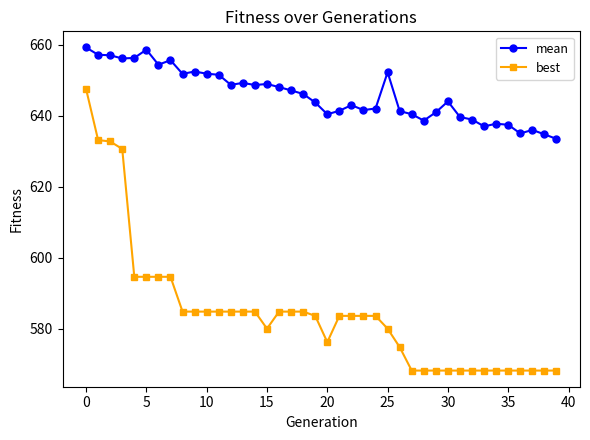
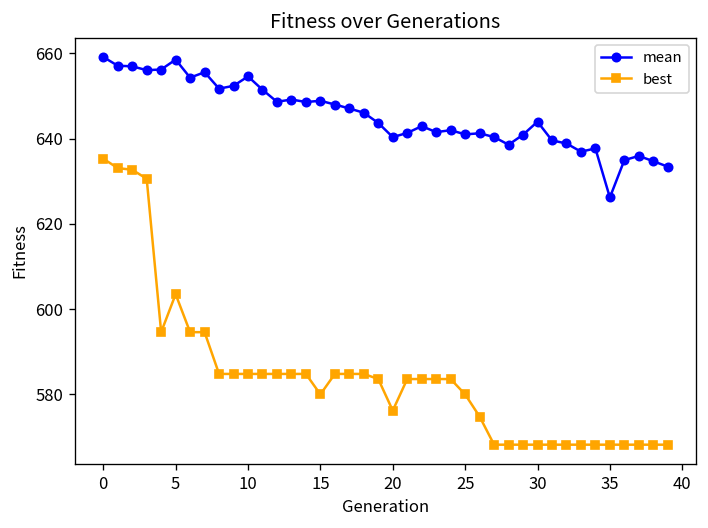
best, 0: 648 -> 635
best, 5: 595 -> 604
mean, 10: 652 -> 655
mean, 25: 652 -> 641
mean, 35: 637 -> 626
